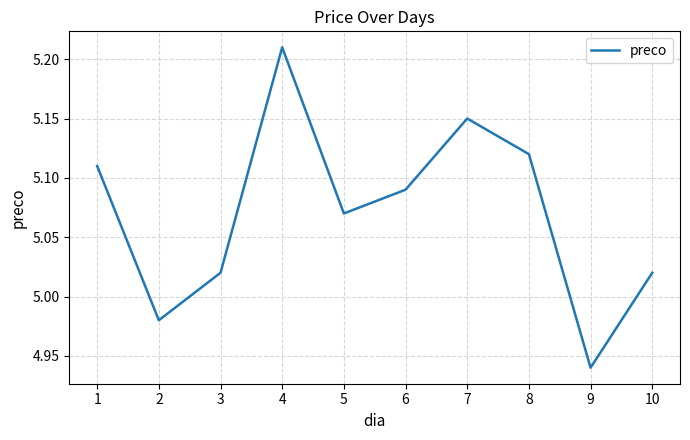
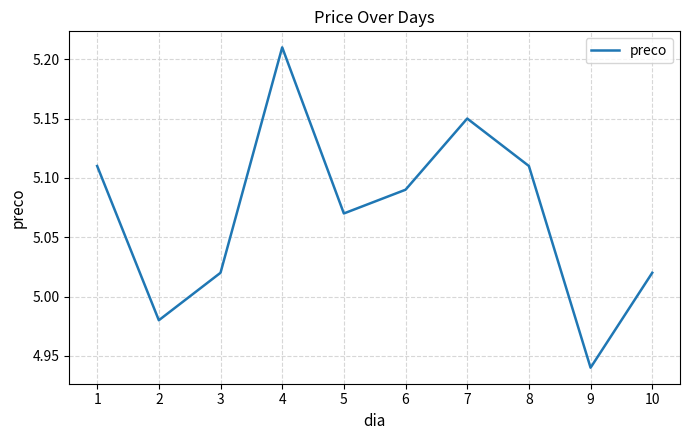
8: 5.12 -> 5.11
